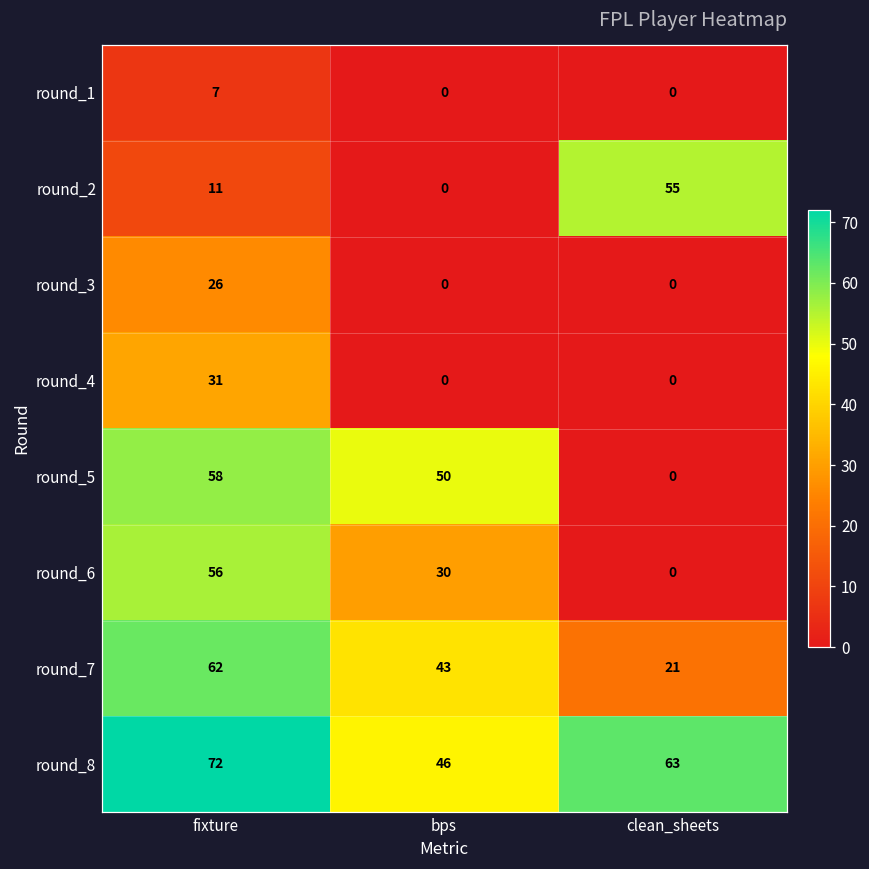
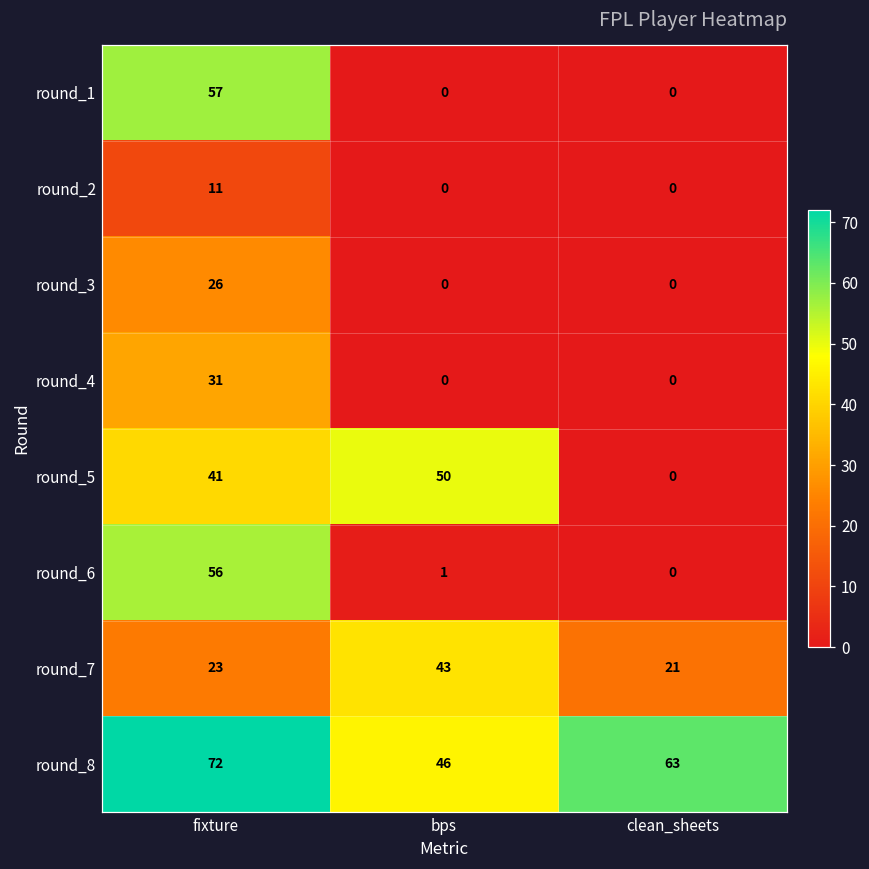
round_1, fixture: 7 -> 57
round_2, clean_sheets: 55 -> 0
round_5, fixture: 58 -> 41
round_6, bps: 30 -> 1
round_7, fixture: 62 -> 23
